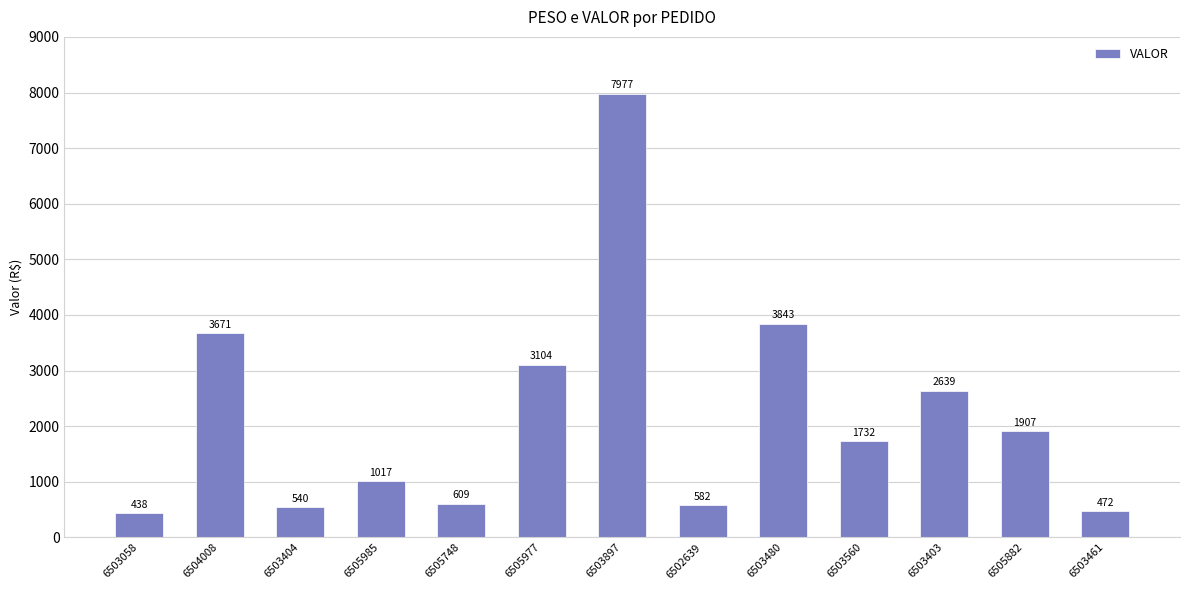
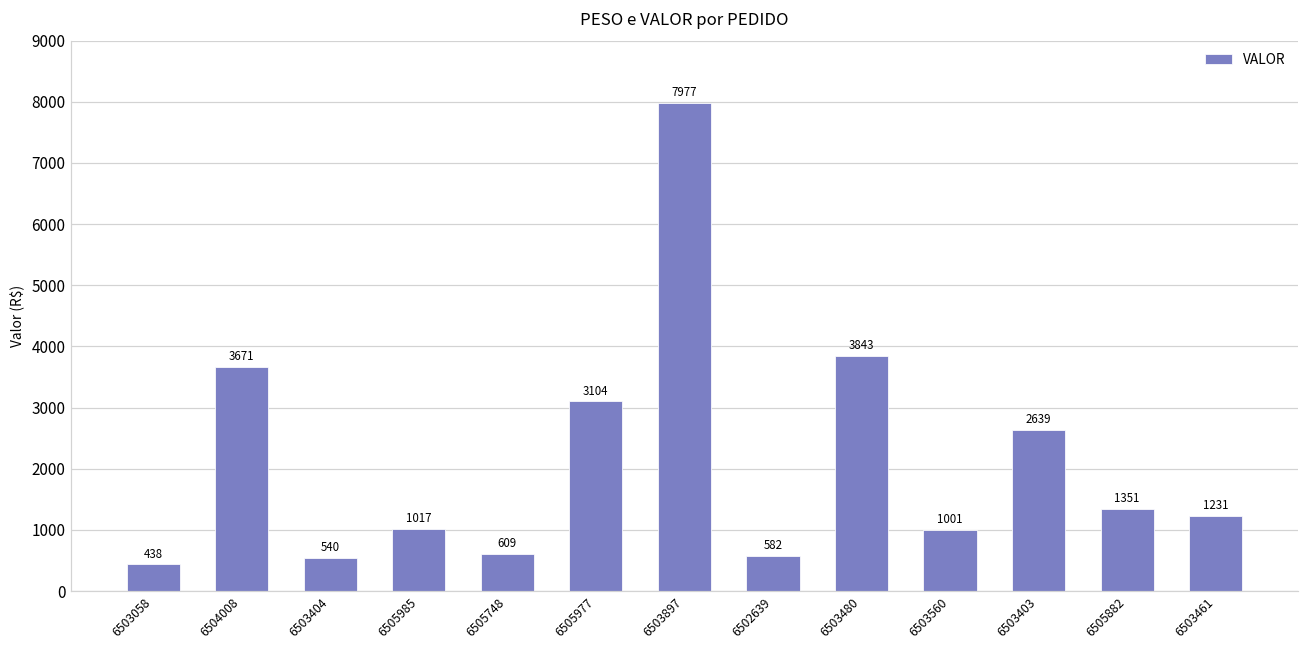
6503560: 1732 -> 1001
6505882: 1907 -> 1351
6503461: 472 -> 1231
